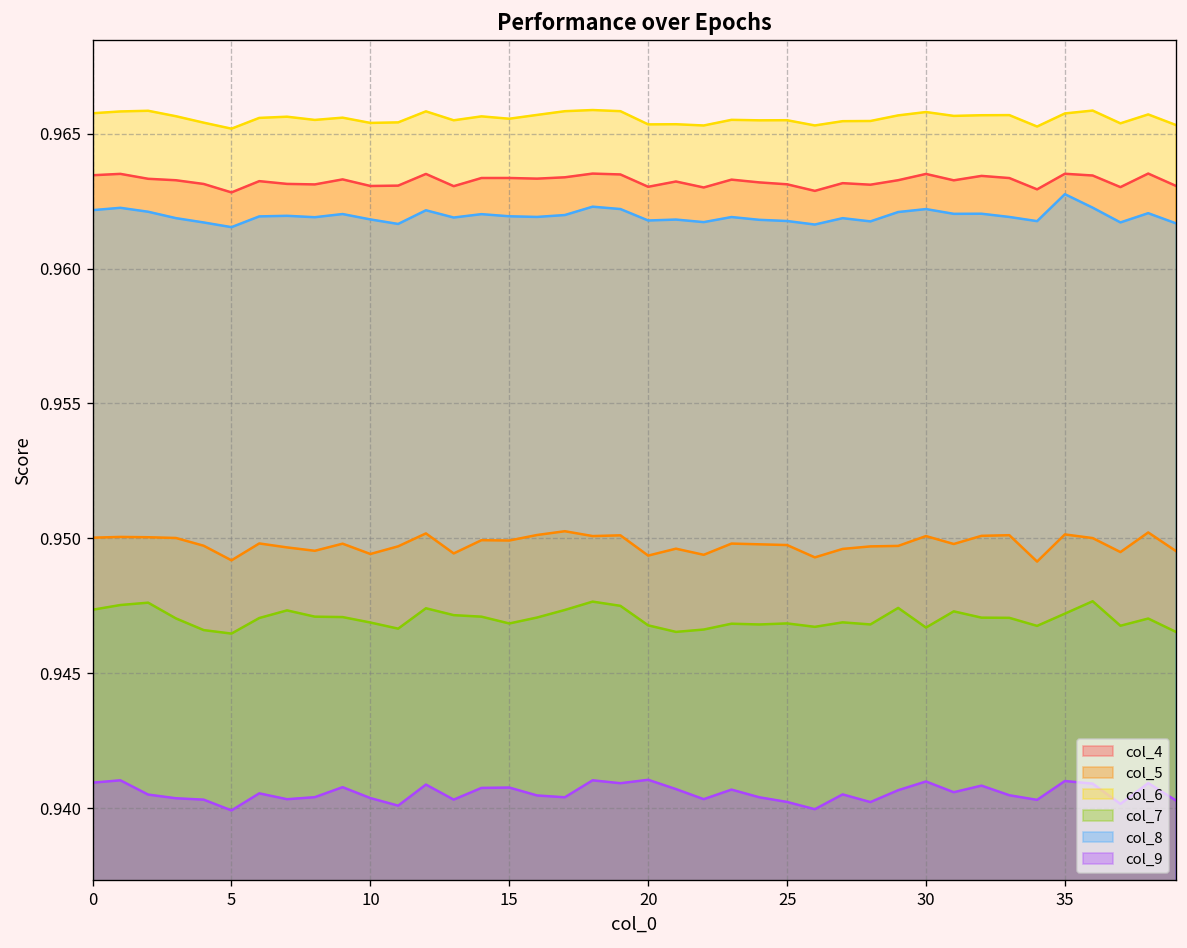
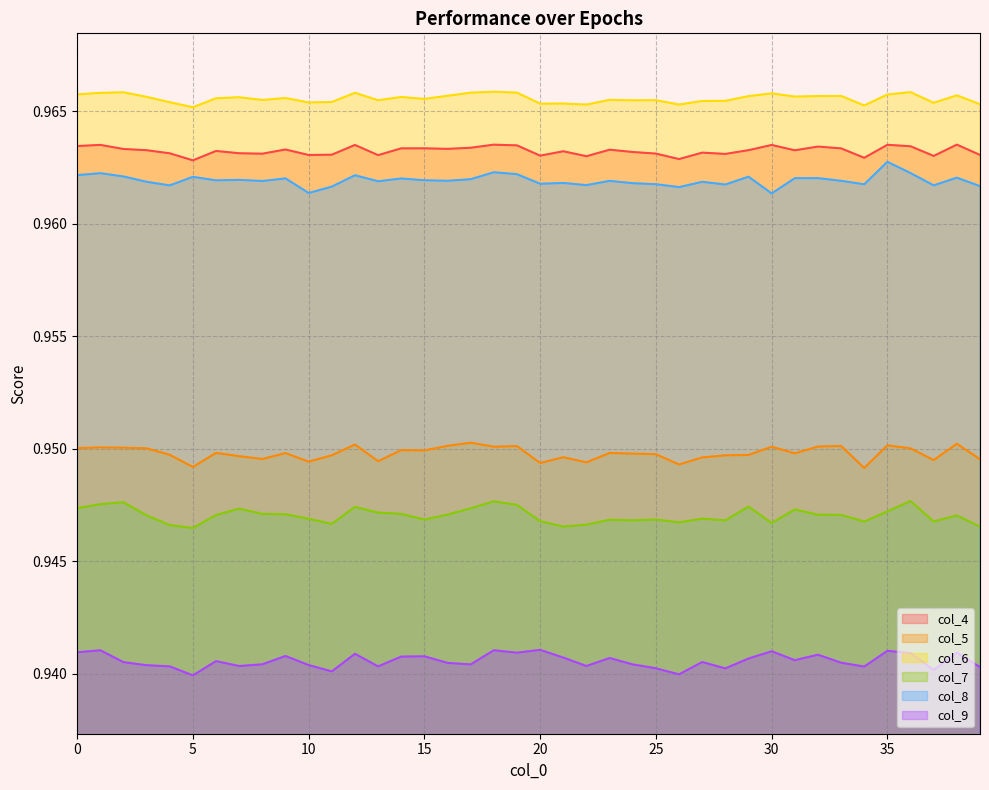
col_8, 5: 0.9615 -> 0.9621
col_8, 10: 0.9618 -> 0.9614
col_8, 30: 0.9622 -> 0.9613
